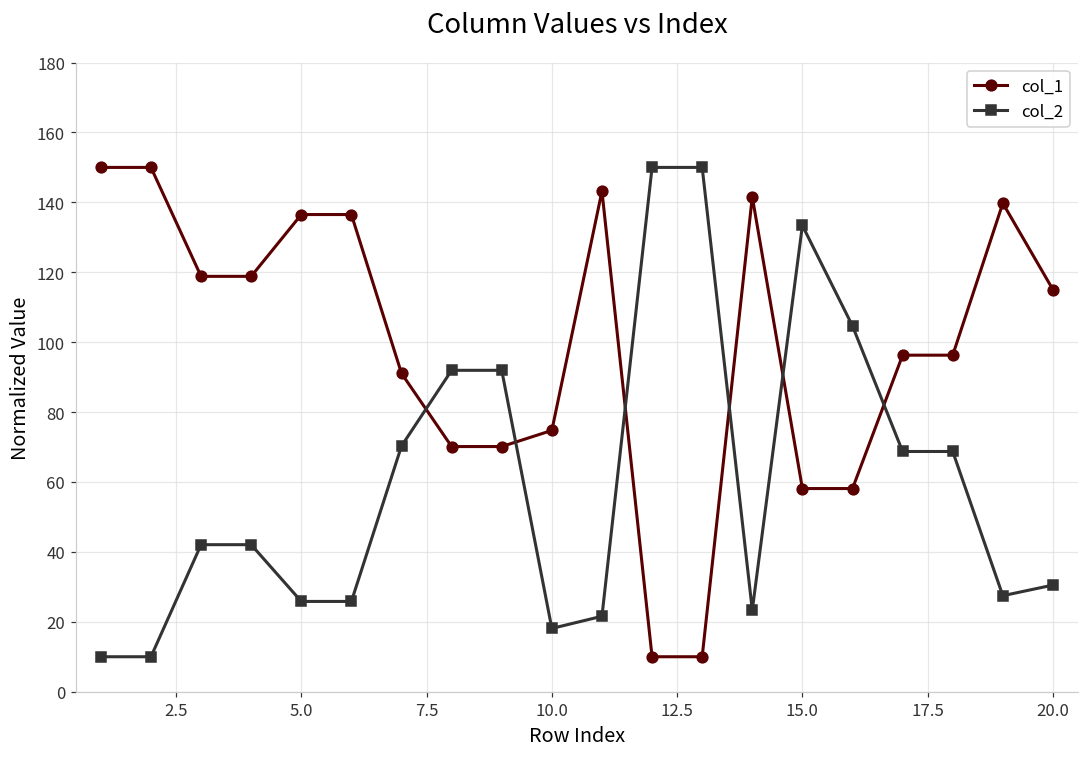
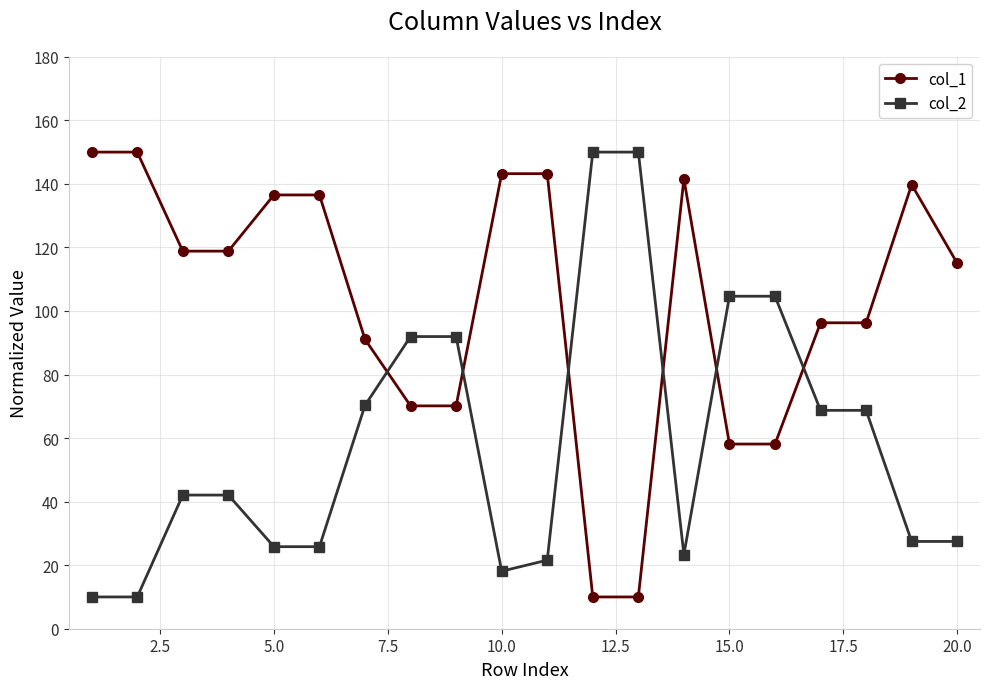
col_1, 10.0: 75 -> 143
col_2, 15.0: 133 -> 105
col_2, 20.0: 31 -> 27
